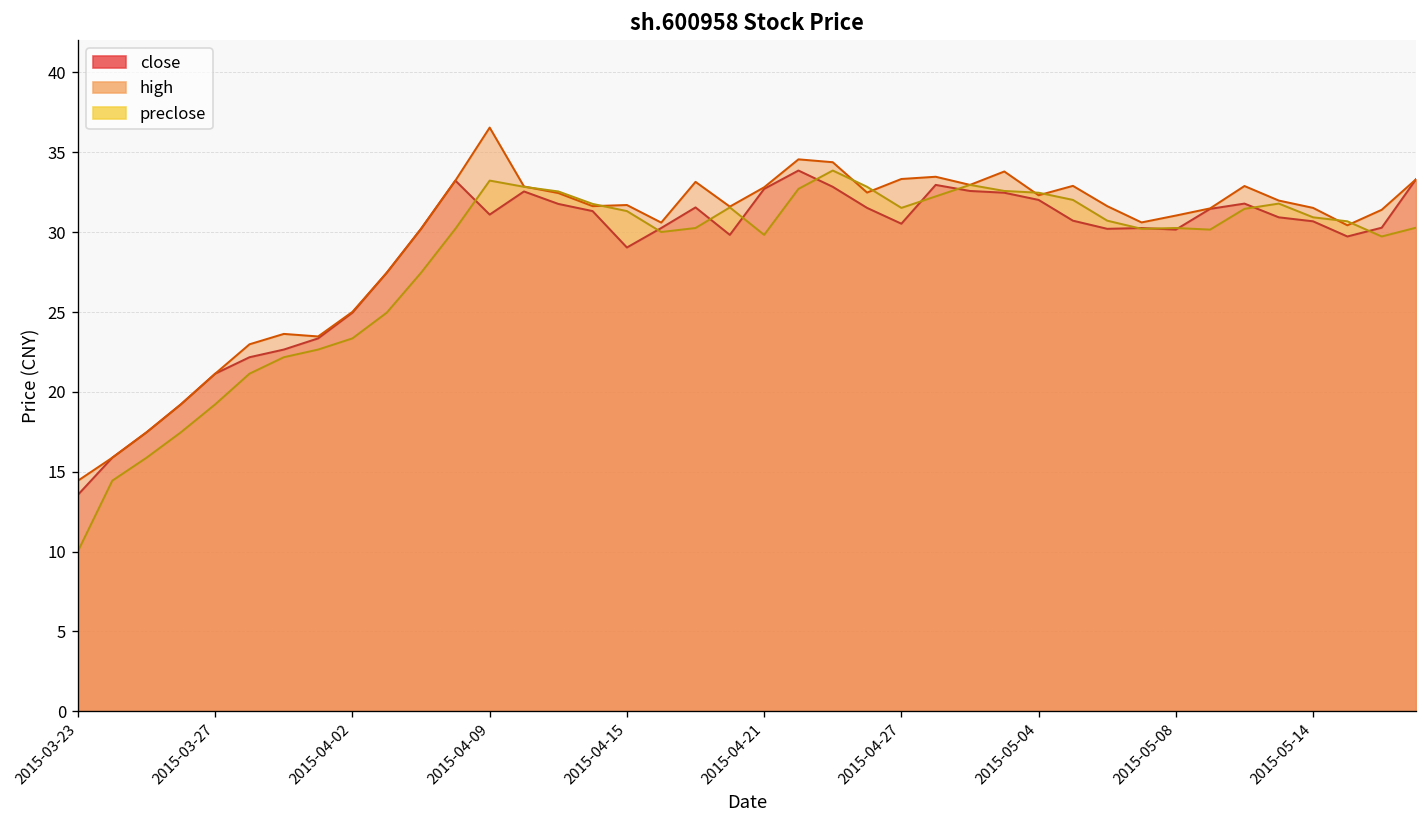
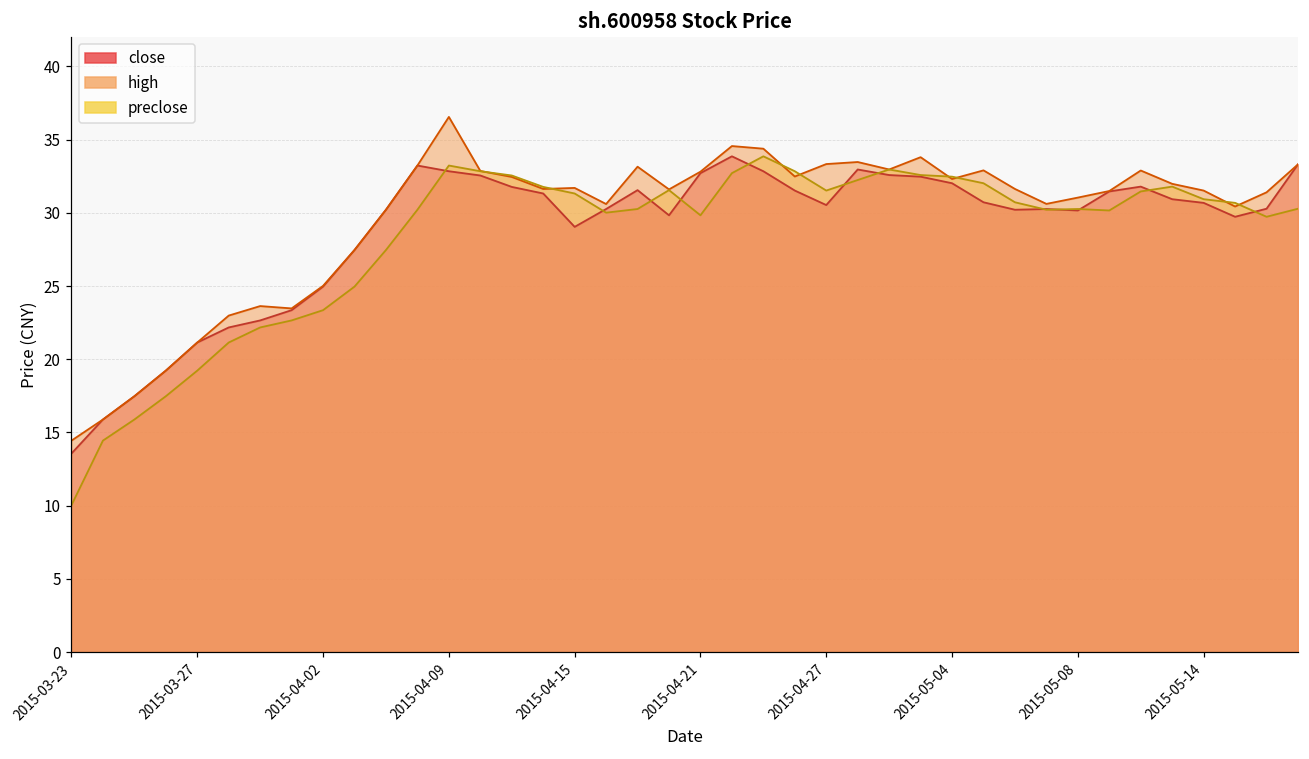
close, 2015-04-09: 31.1 -> 32.8
